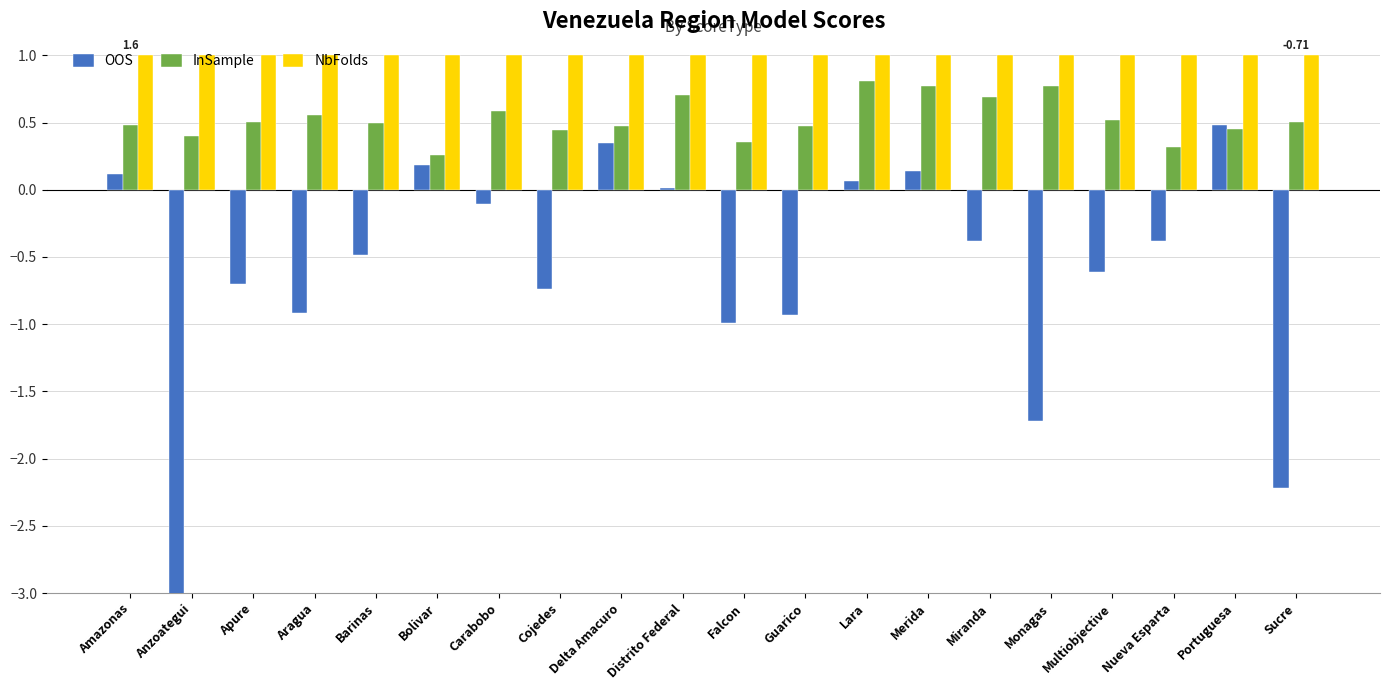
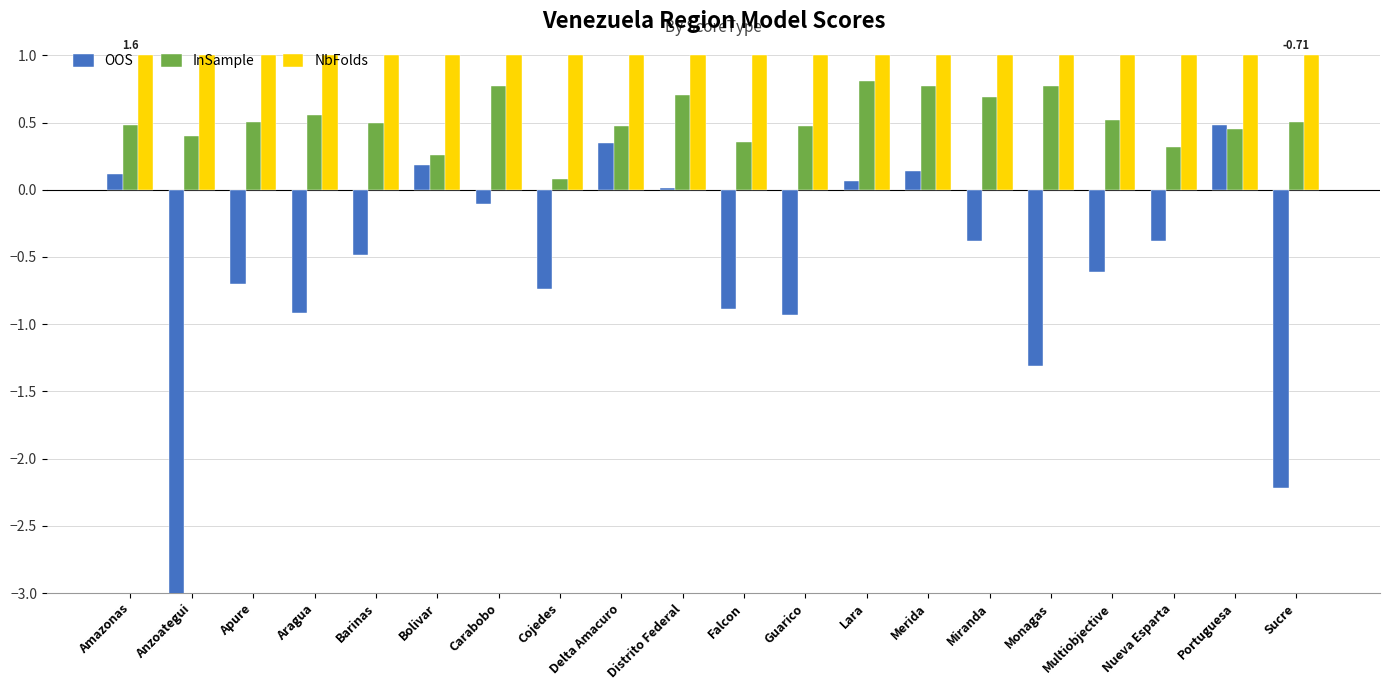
InSample, Carabobo: 0.59 -> 0.77
InSample, Cojedes: 0.45 -> 0.08
OOS, Falcon: -0.99 -> -0.89
OOS, Monagas: -1.72 -> -1.31
